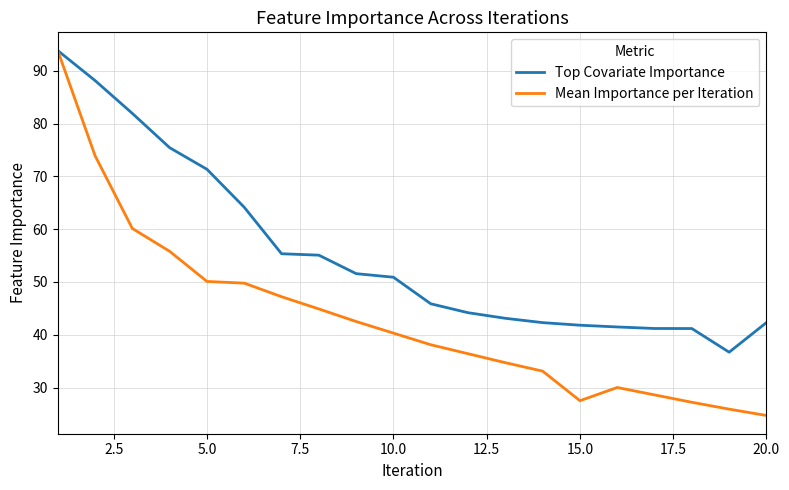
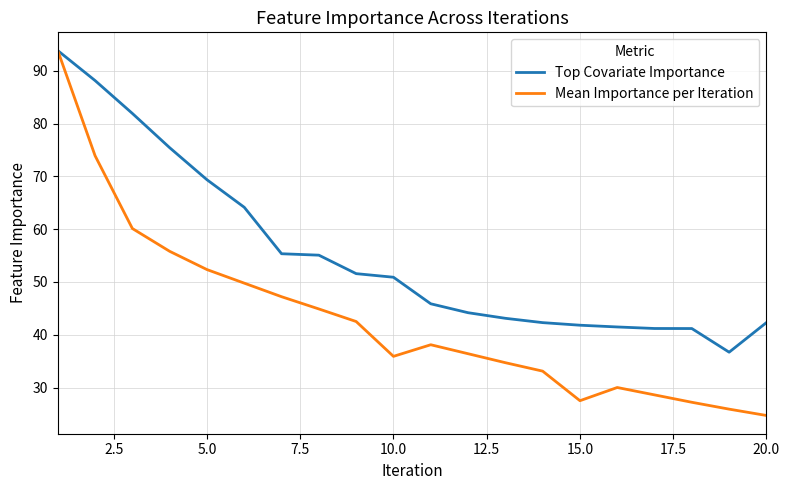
Top Covariate Importance, 5.0: 71 -> 69
Mean Importance per Iteration, 5.0: 50 -> 52
Mean Importance per Iteration, 10.0: 40 -> 36
